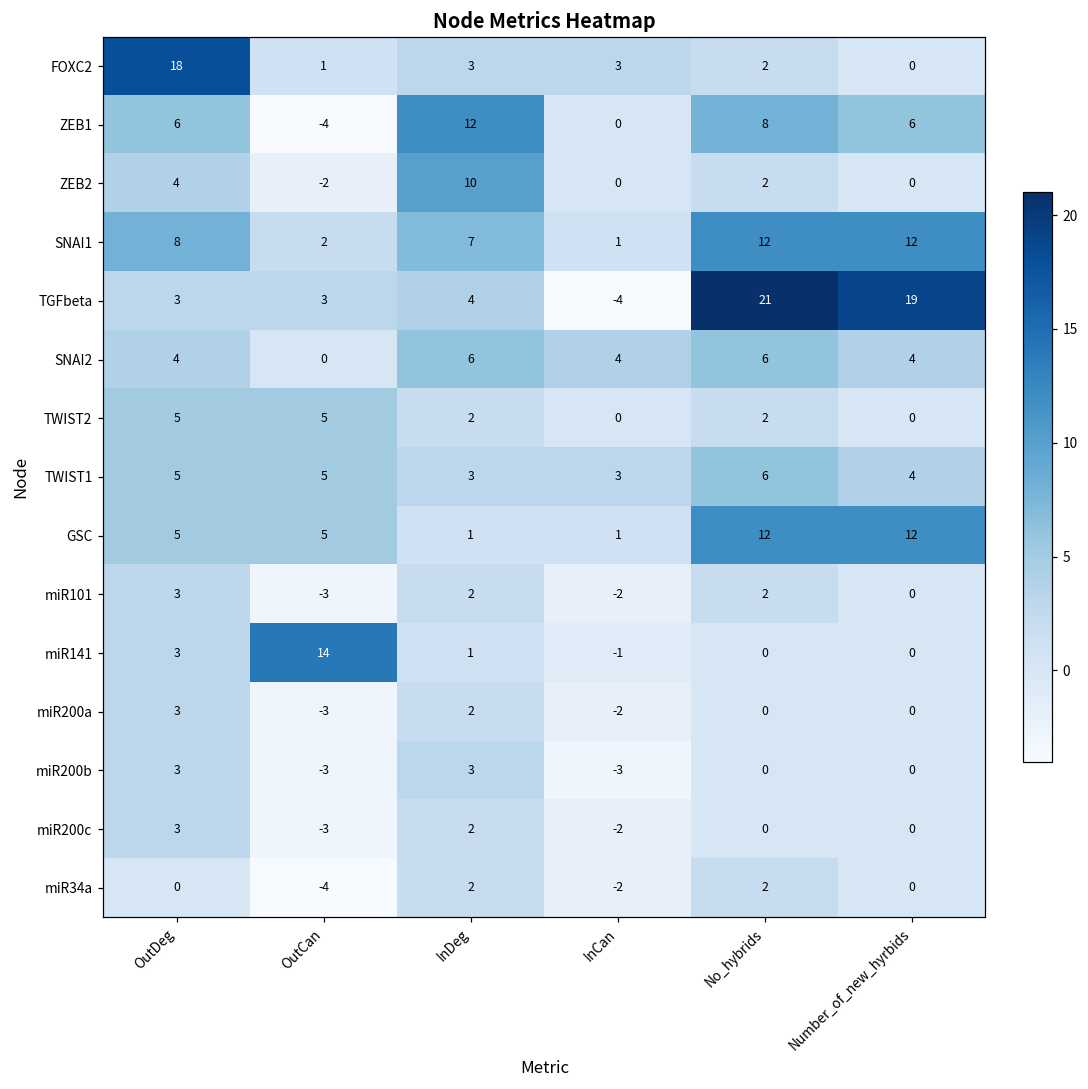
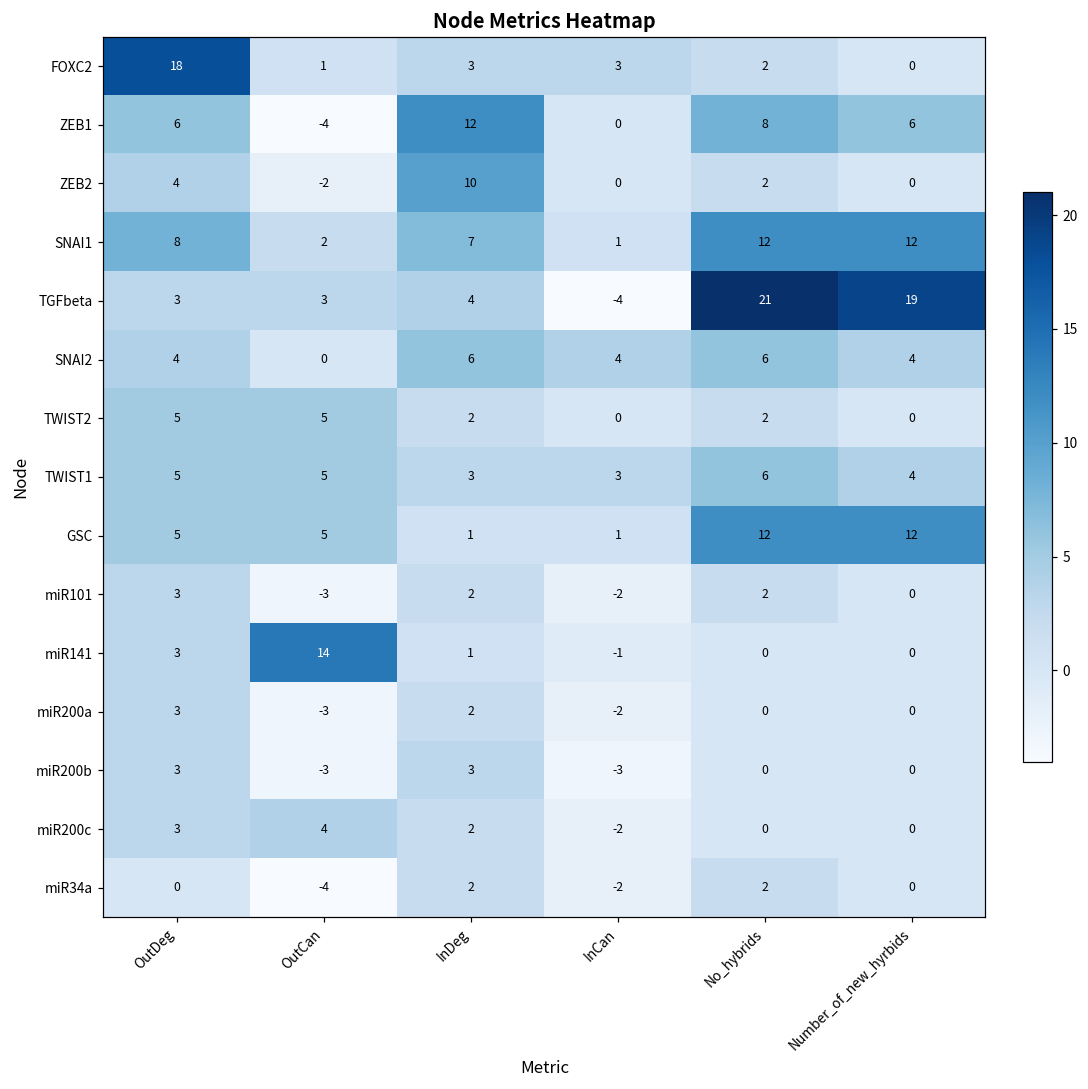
miR200c, OutCan: -3 -> 4
